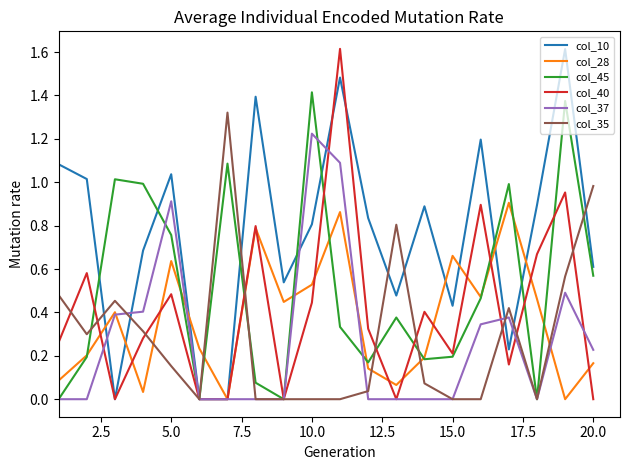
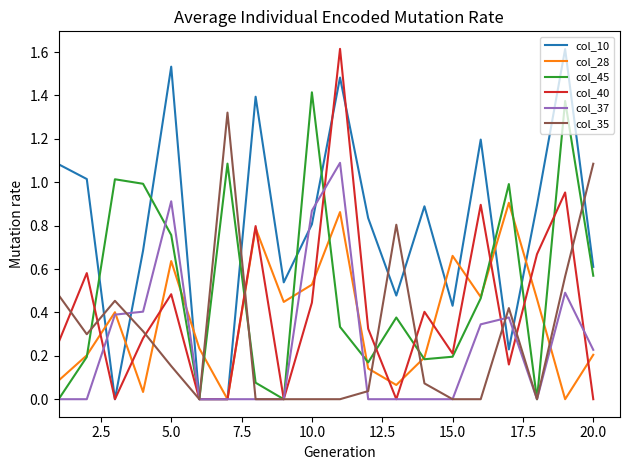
col_10, 5.0: 1.04 -> 1.53
col_37, 10.0: 1.22 -> 0.87
col_28, 20.0: 0.17 -> 0.20
col_35, 20.0: 0.98 -> 1.09
